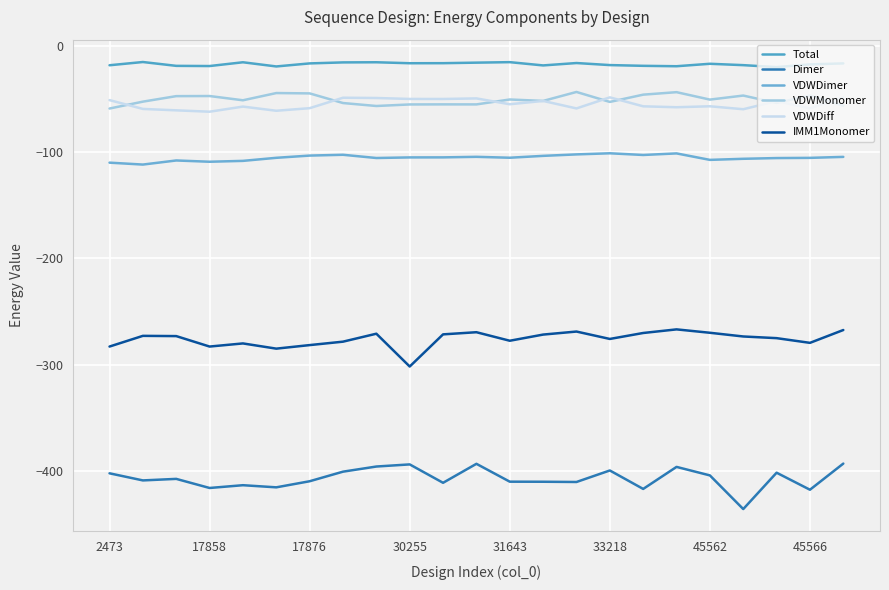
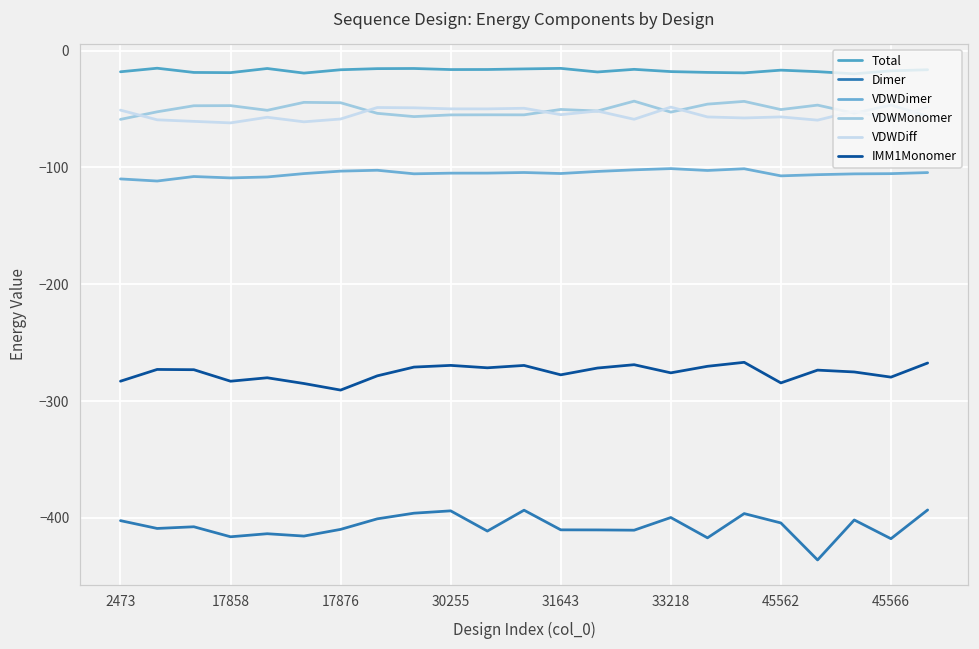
IMM1Monomer, 17876: -282 -> -291
IMM1Monomer, 30255: -302 -> -269
IMM1Monomer, 45562: -270 -> -284
